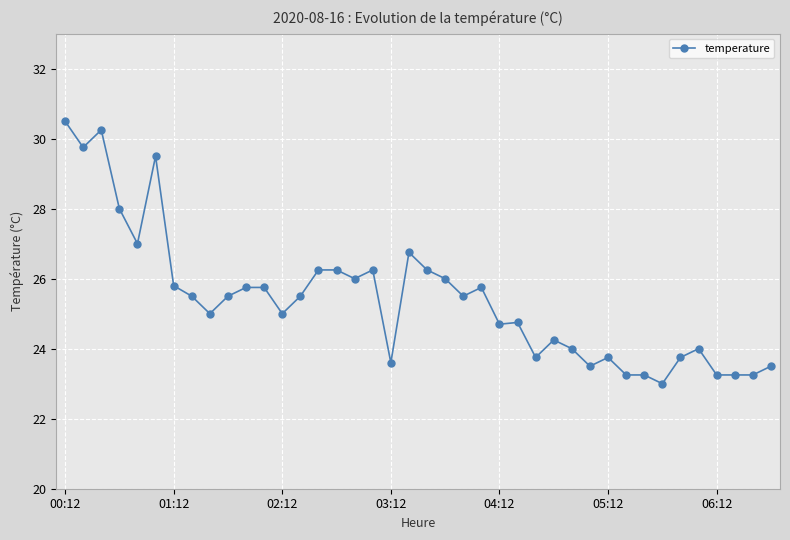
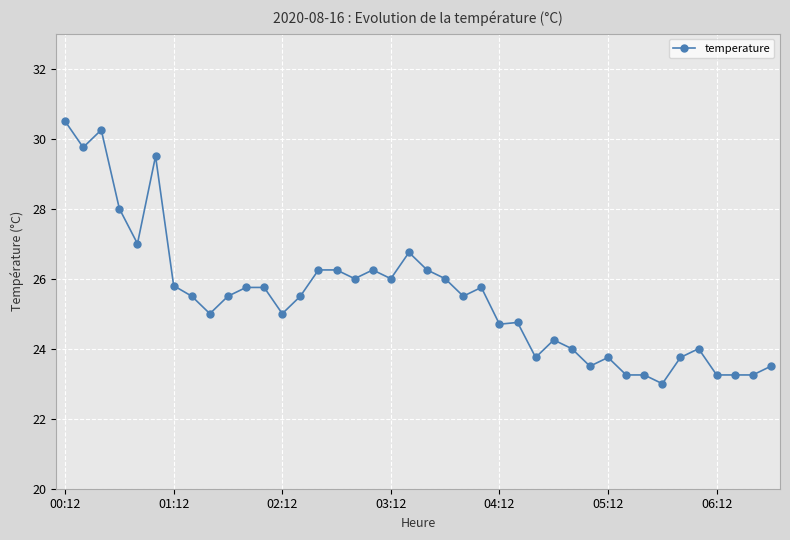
03:12: 23.6 -> 26.0
